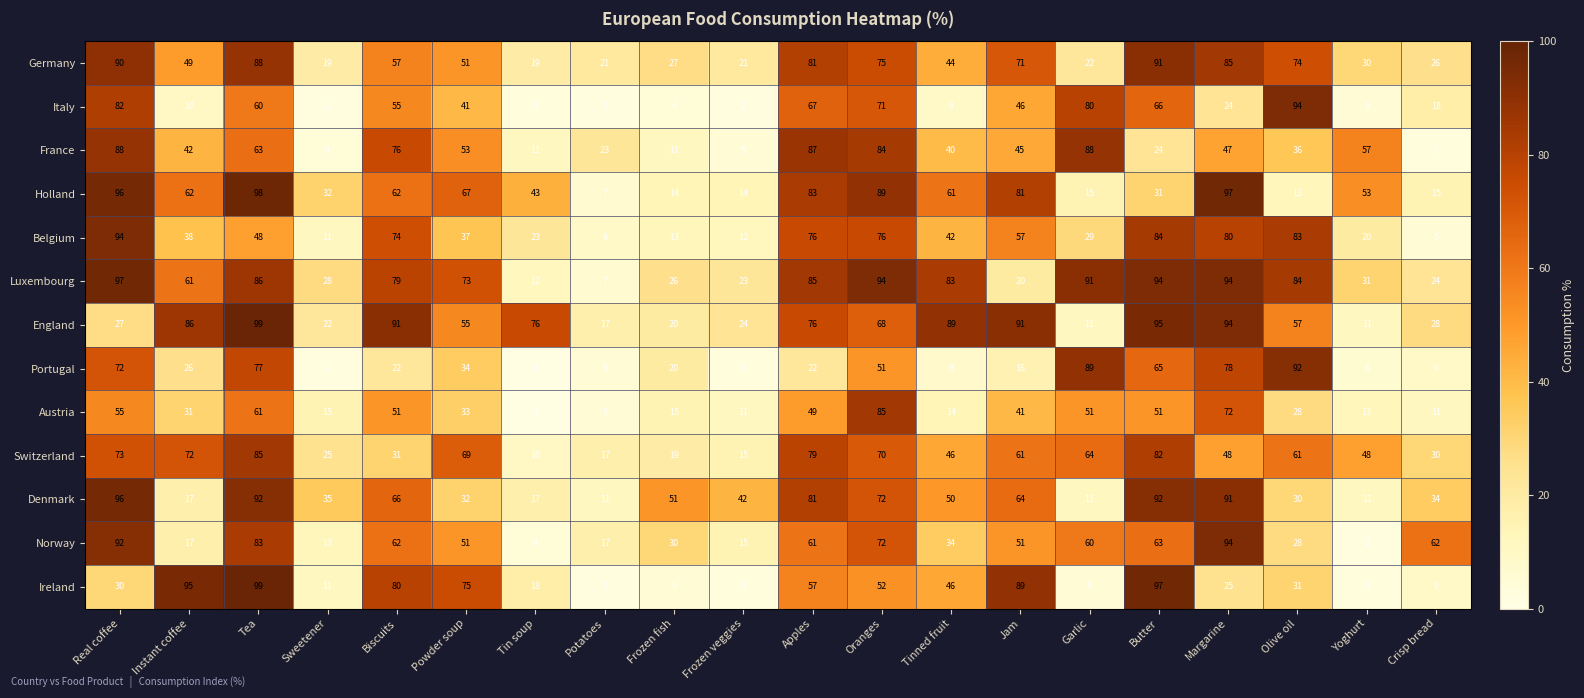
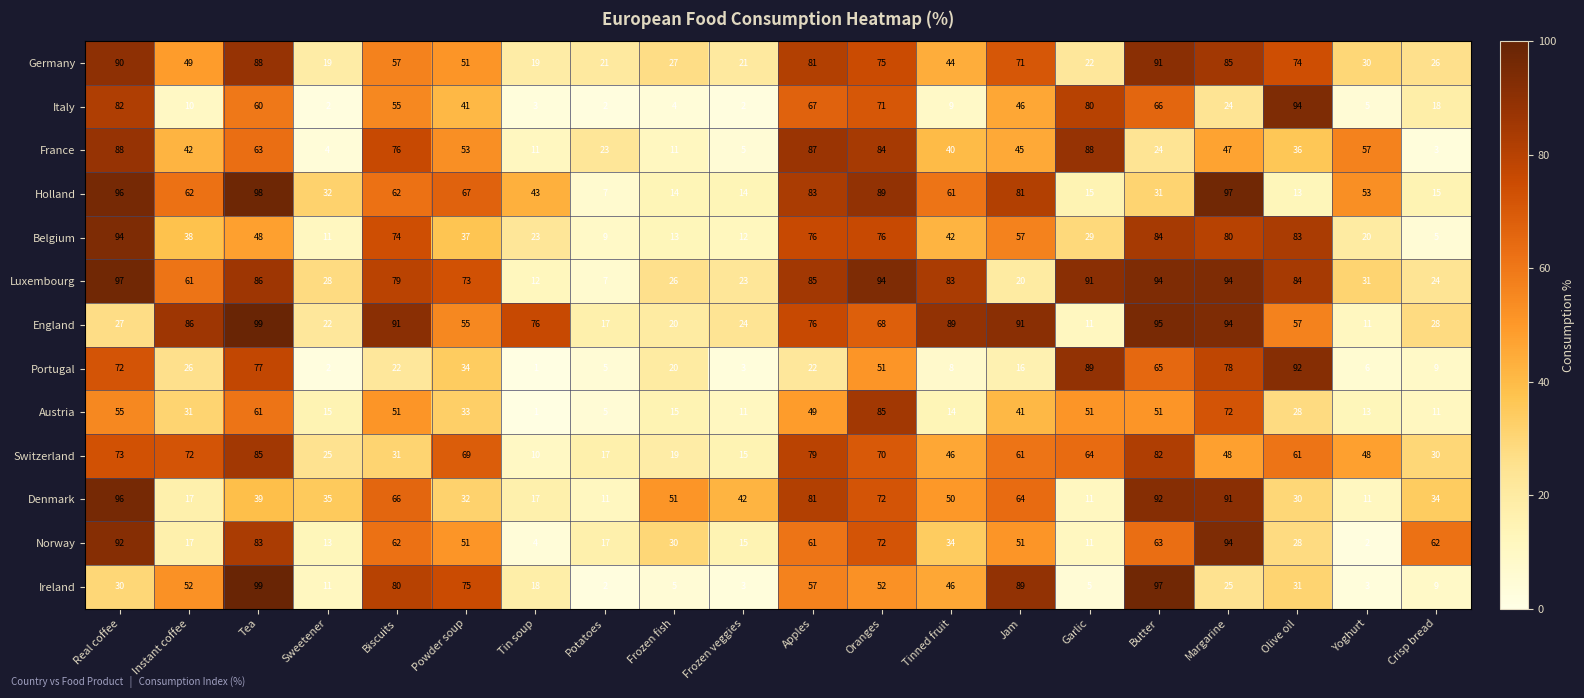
Denmark, Tea: 92 -> 39
Norway, Garlic: 60 -> 11
Ireland, Instant coffee: 95 -> 52
